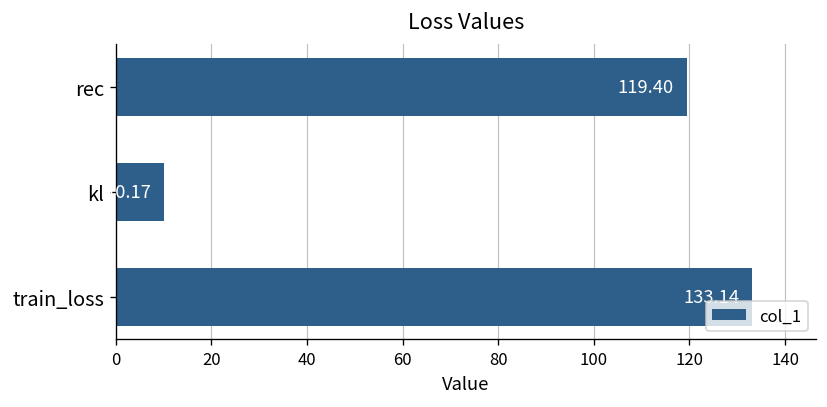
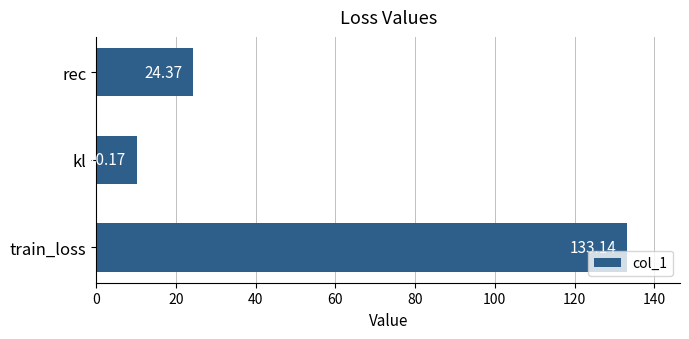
rec: 119.40 -> 24.37
